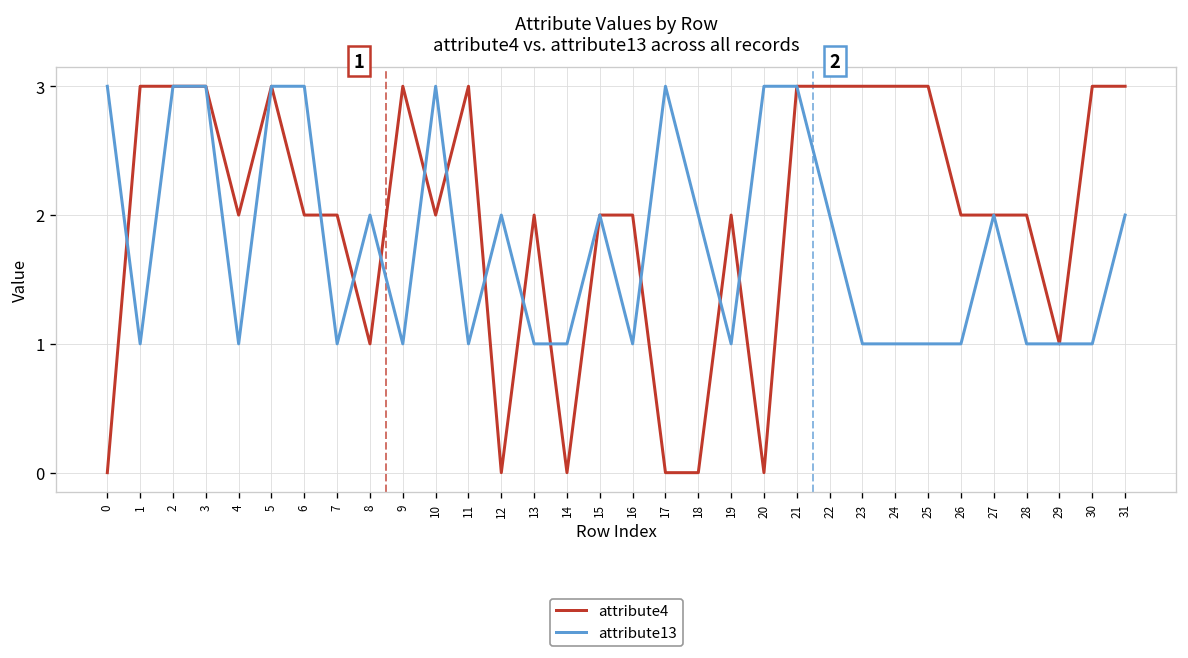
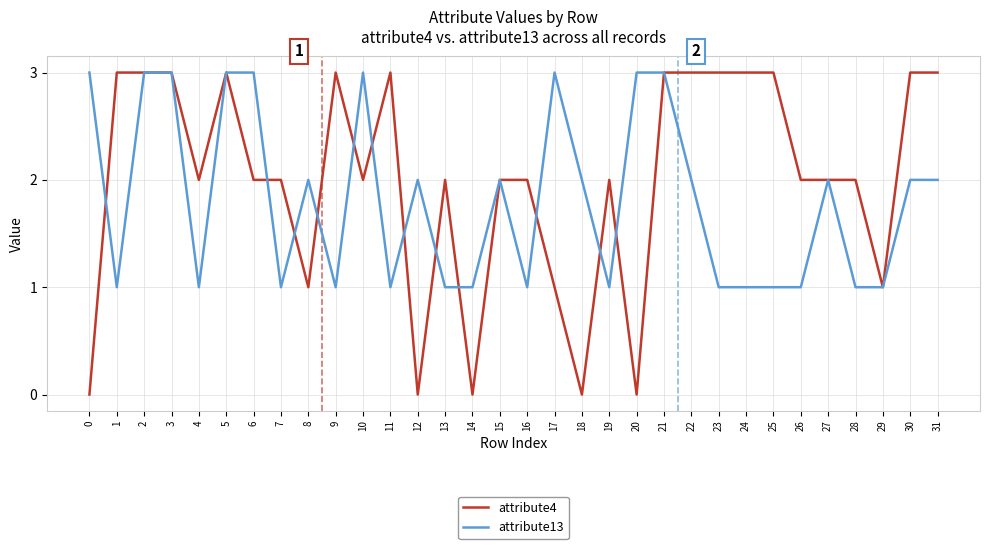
attribute4, 17: 0 -> 1
attribute13, 30: 1 -> 2
